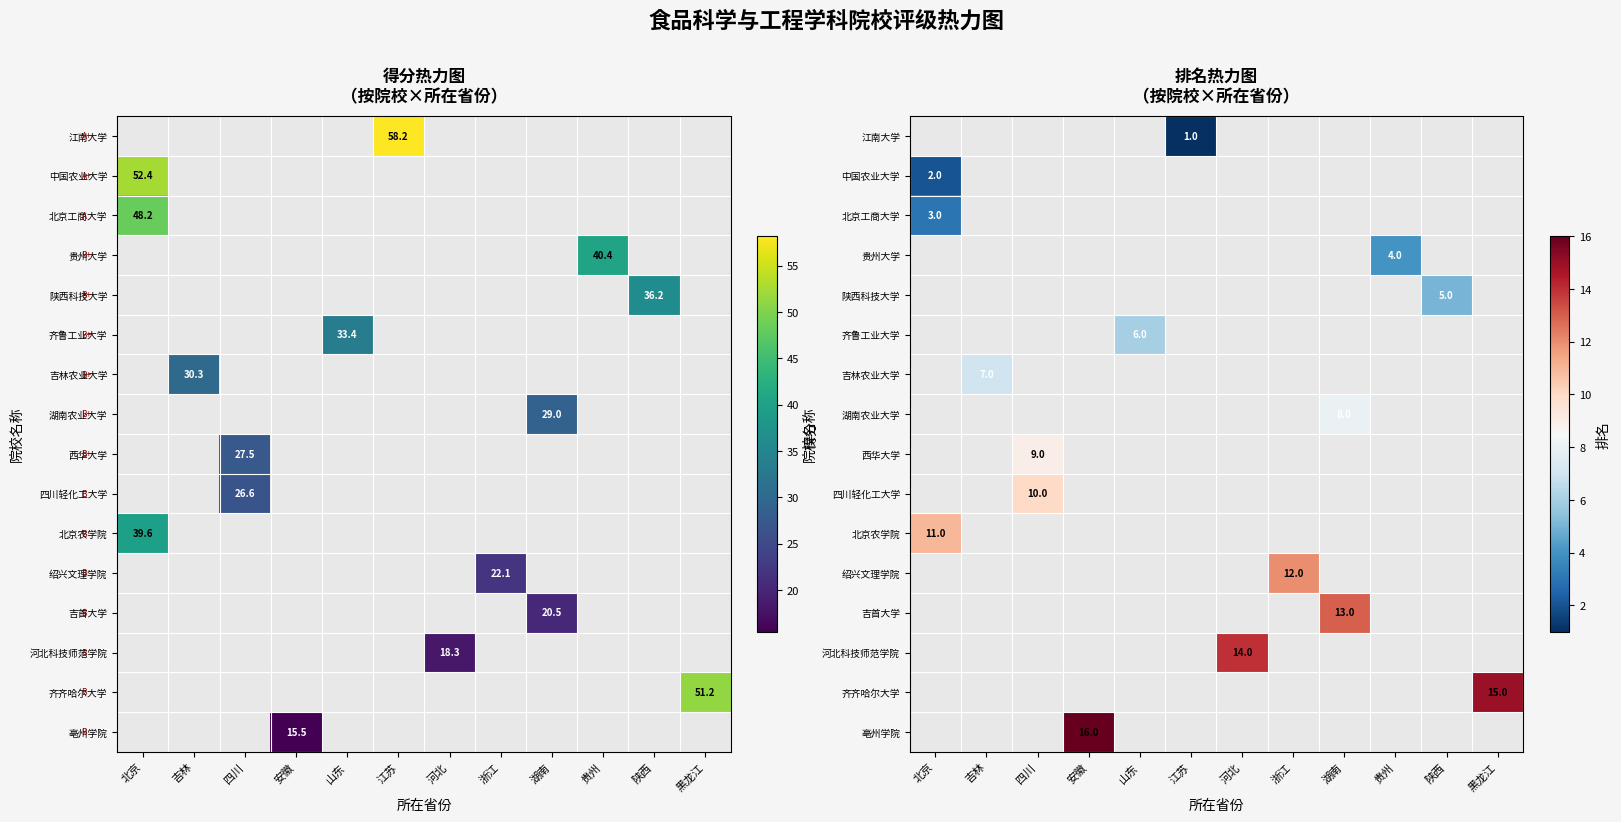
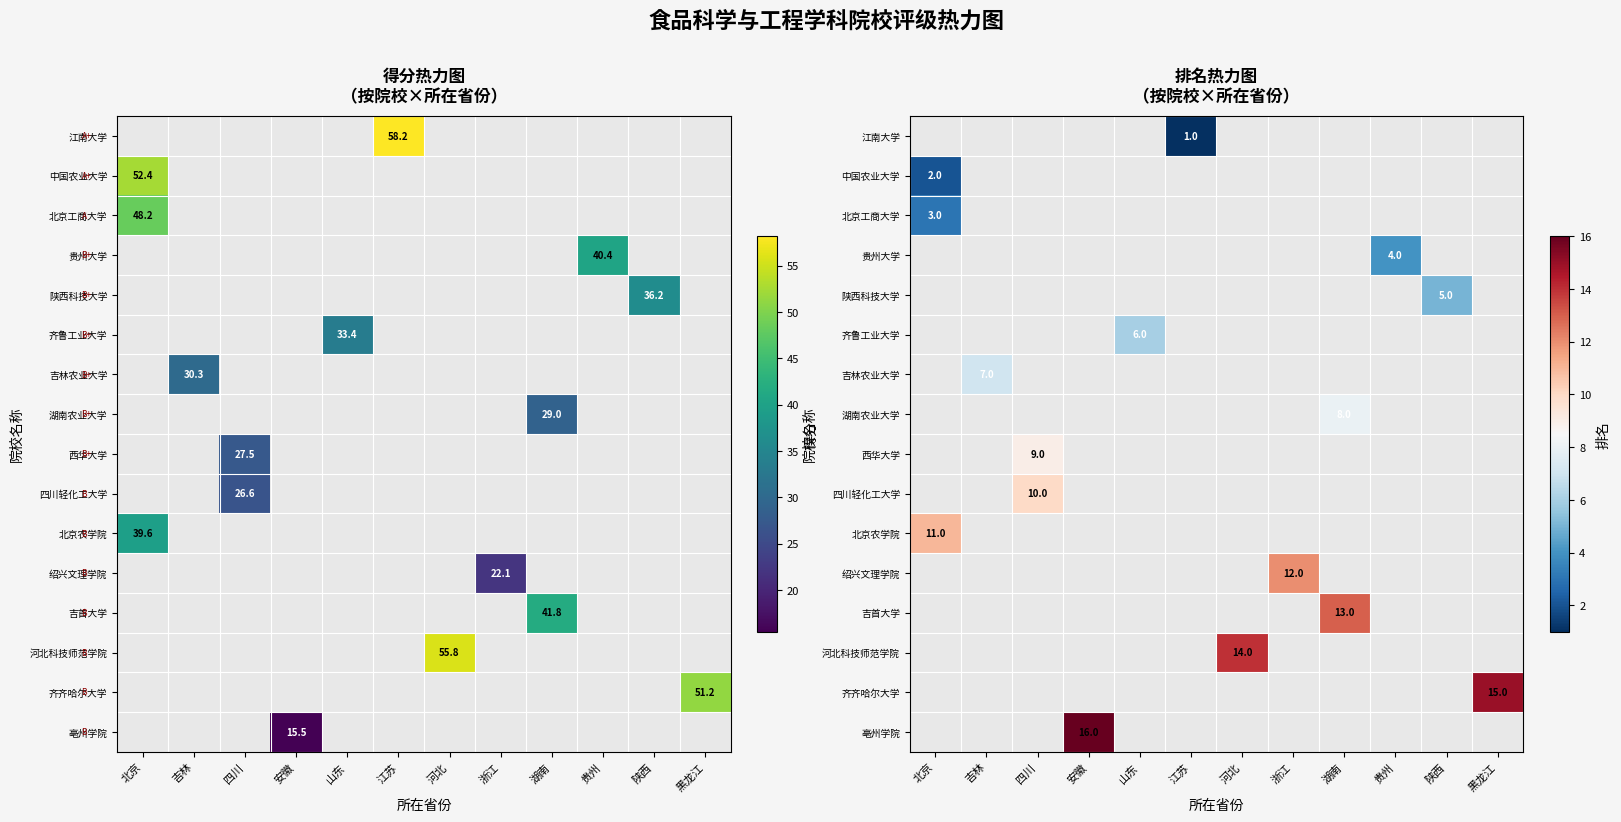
得分热力图 （按院校×所在省份）, 吉首大学, 湖南: 20.5 -> 41.8
得分热力图 （按院校×所在省份）, 河北科技师范学院, 河北: 18.3 -> 55.8
